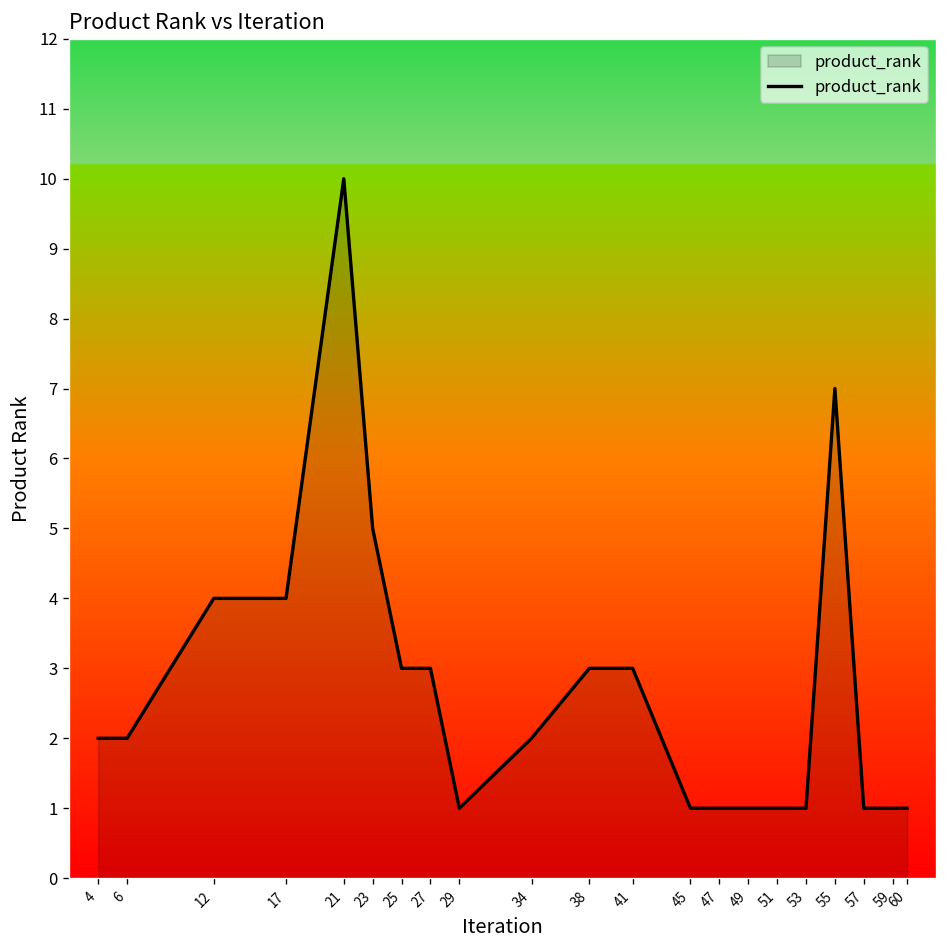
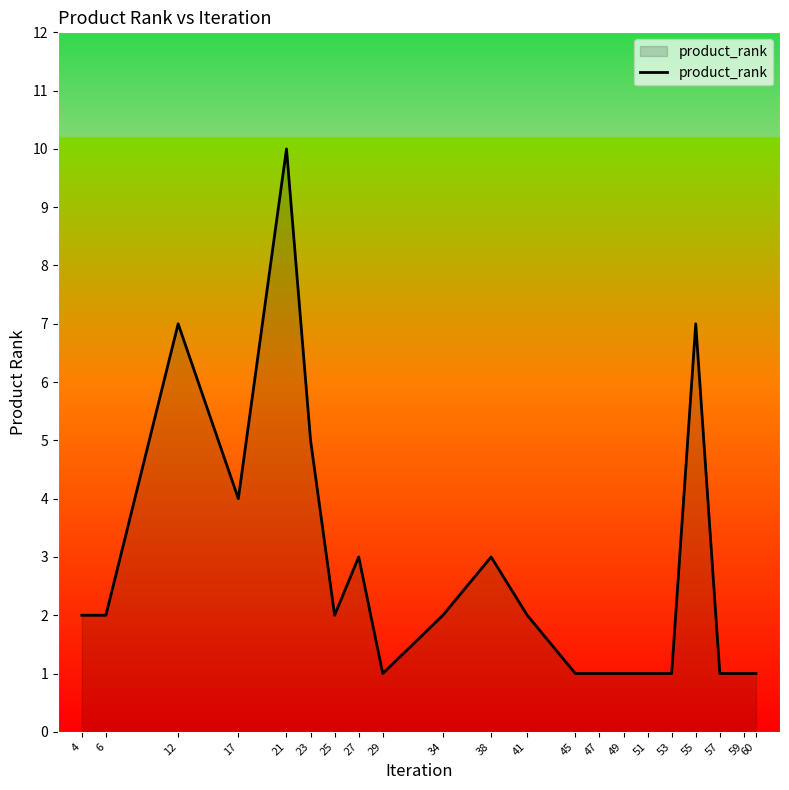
12: 4 -> 7
25: 3 -> 2
41: 3 -> 2
